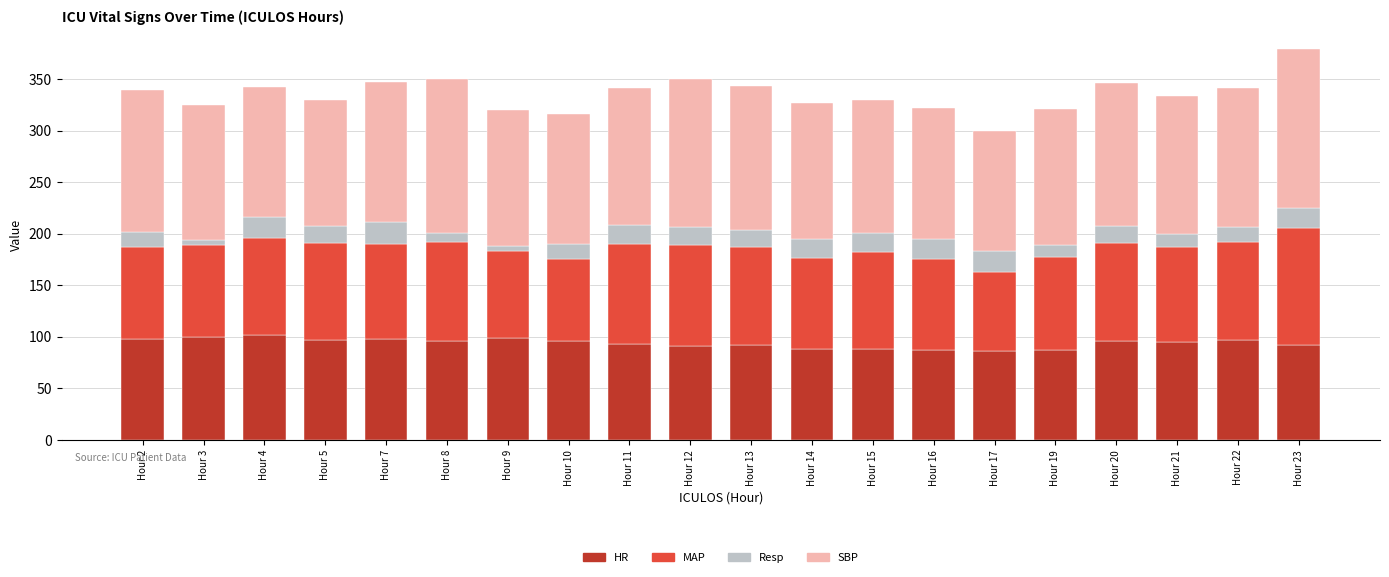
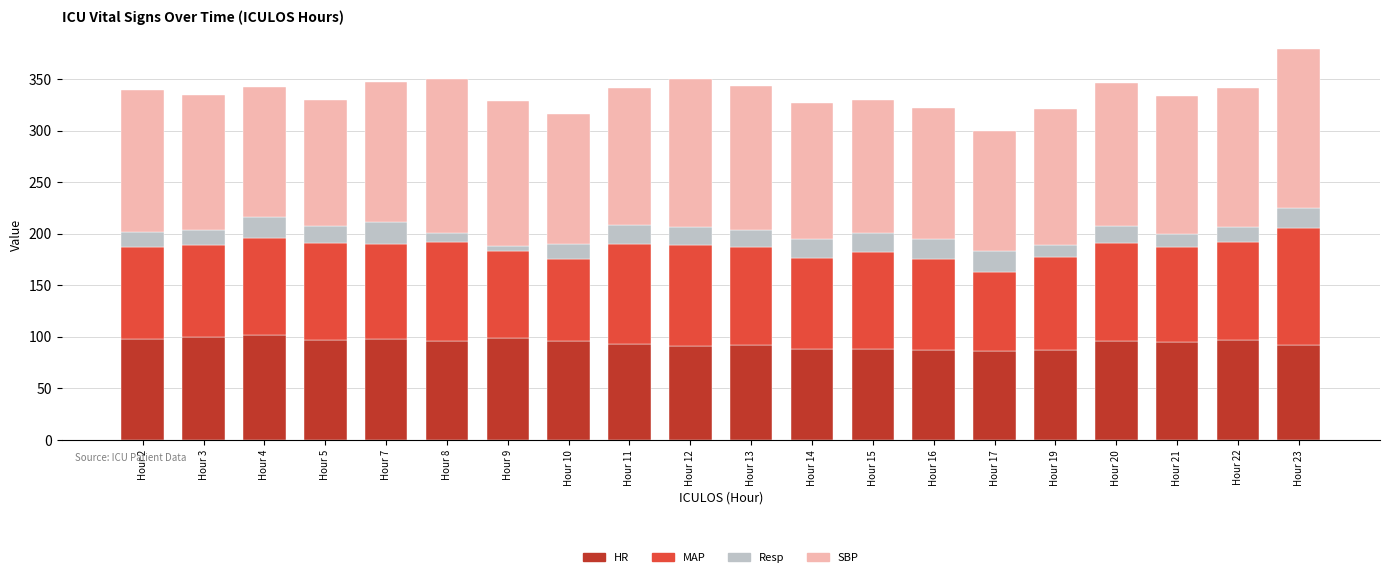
Resp, Hour 3: 5 -> 15
SBP, Hour 9: 132 -> 140
